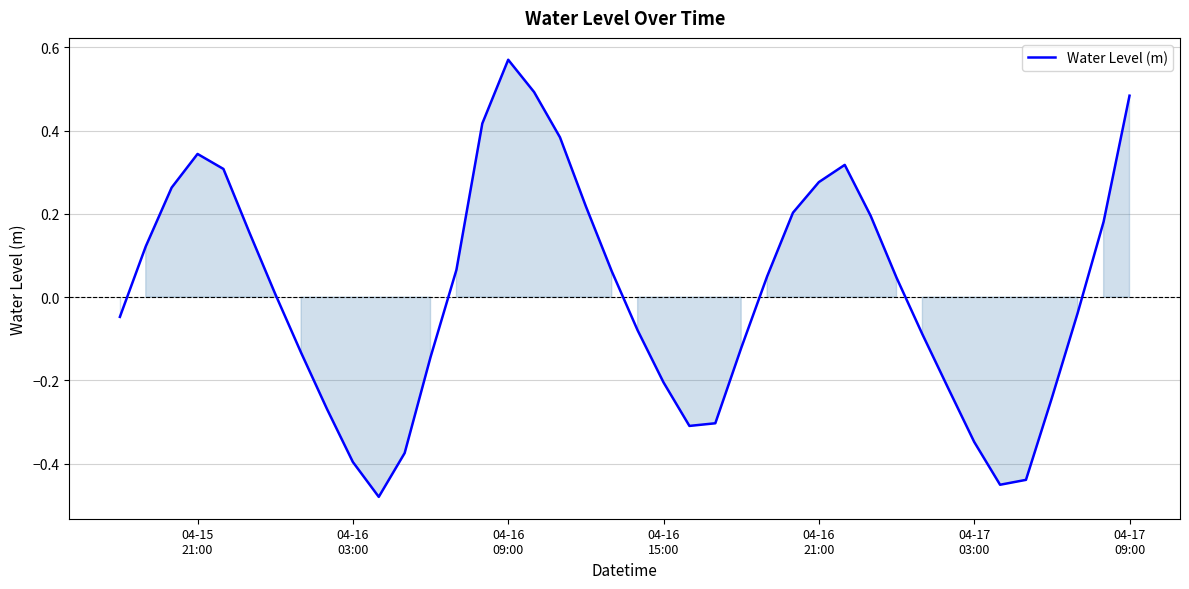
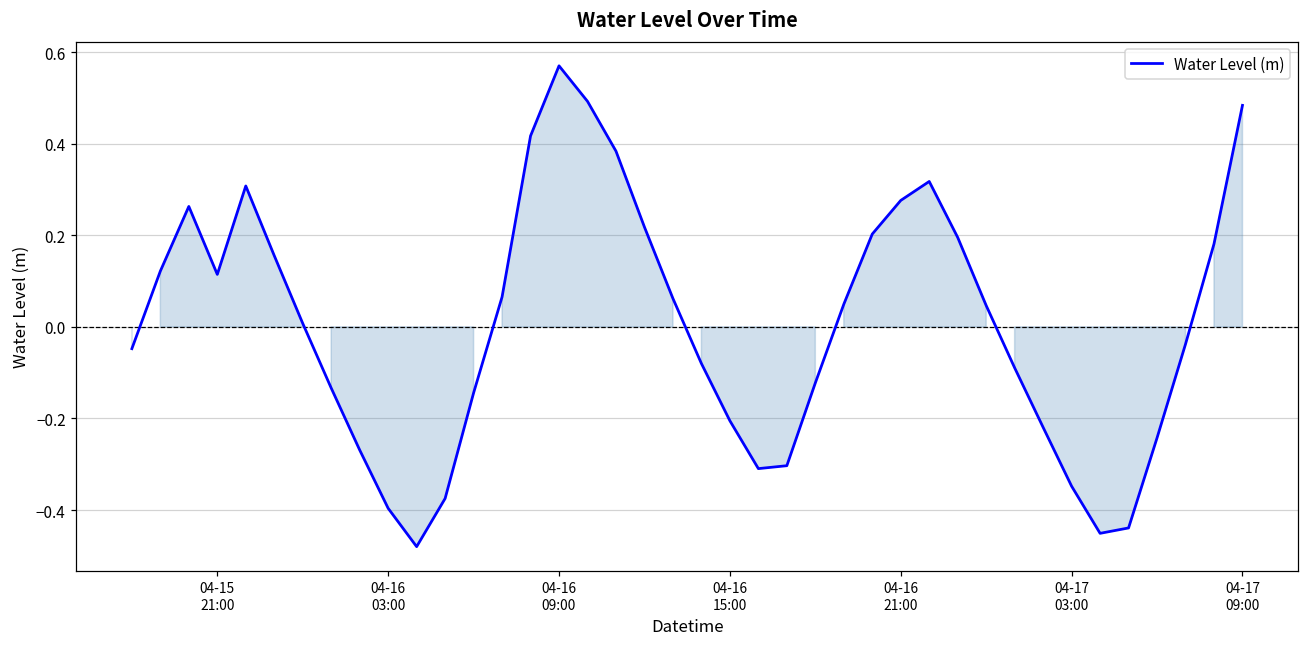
04-15 21:00: 0.34 -> 0.11
